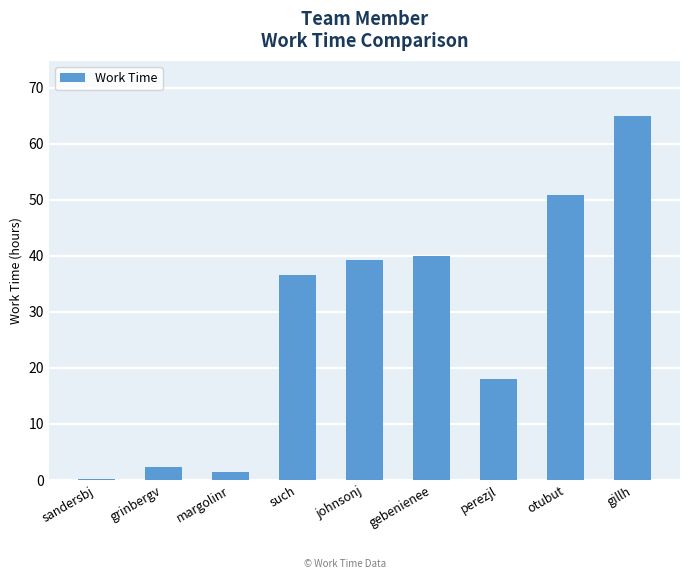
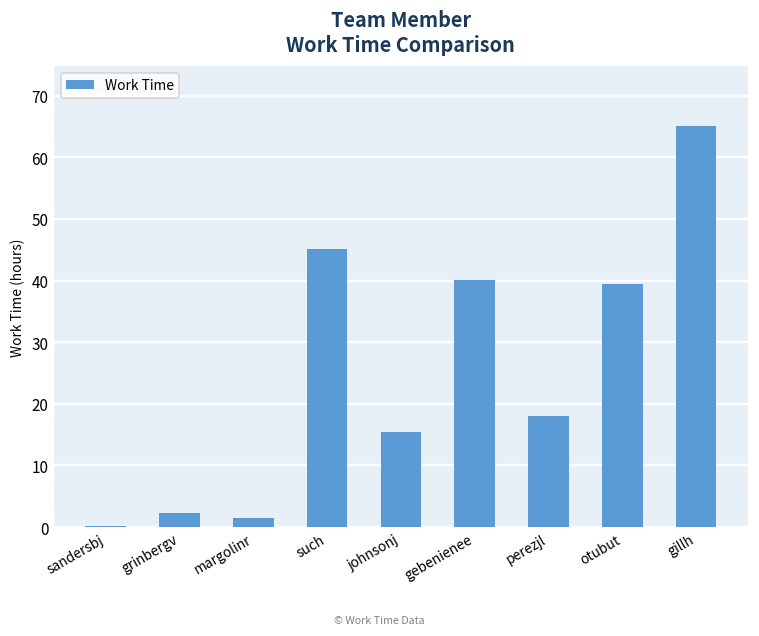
such: 37 -> 45
johnsonj: 39 -> 15
otubut: 51 -> 39
